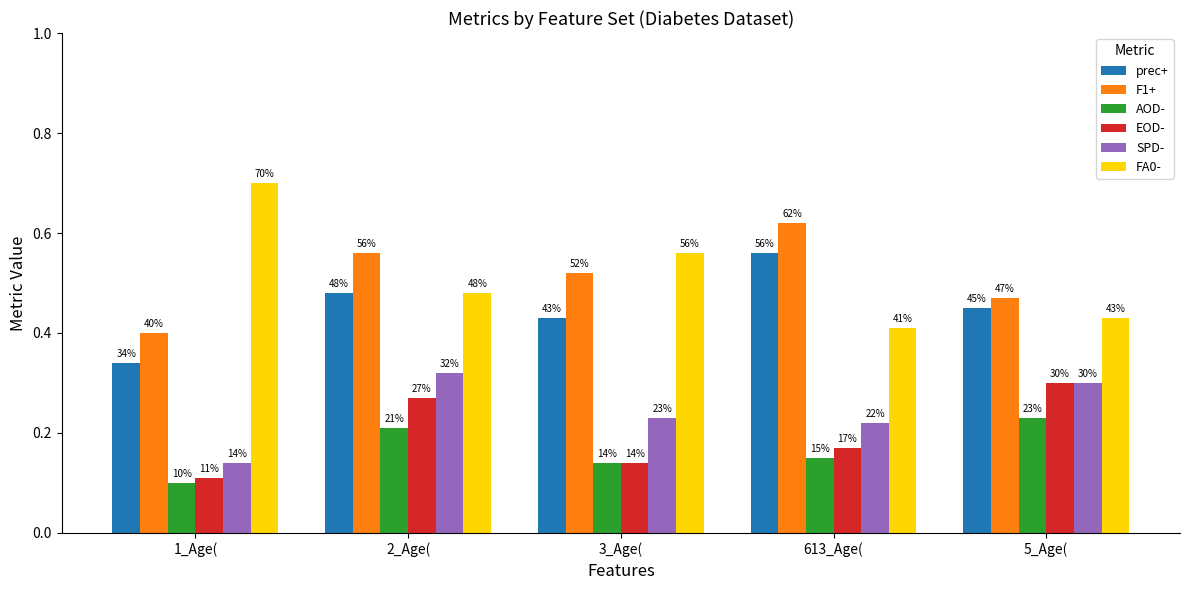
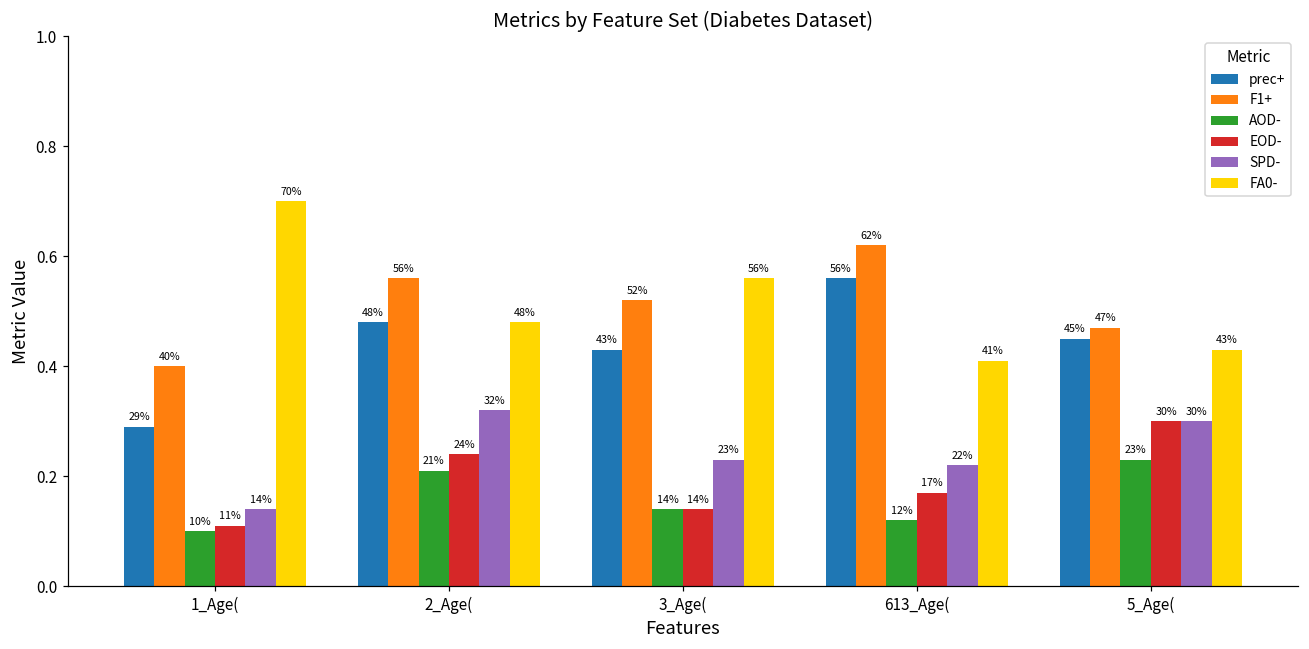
prec+, 1_Age(: 34% -> 29%
EOD-, 2_Age(: 27% -> 24%
AOD-, 613_Age(: 15% -> 12%
